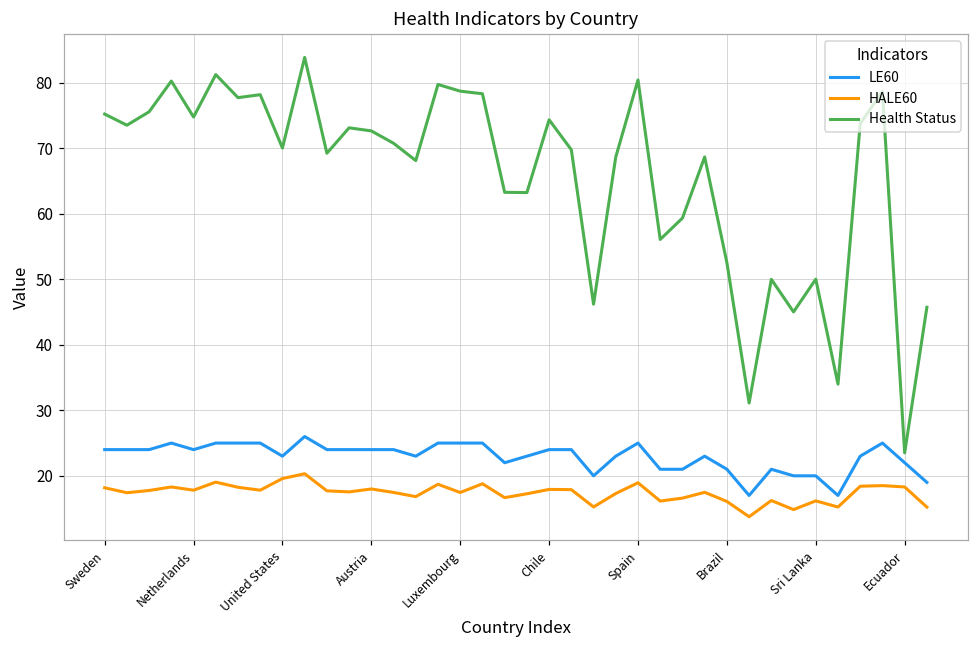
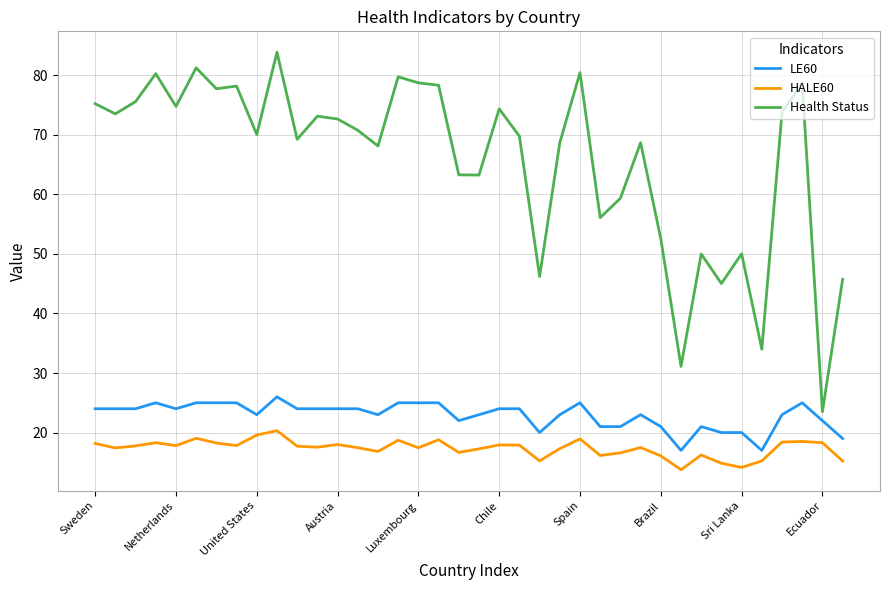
HALE60, Sri Lanka: 16 -> 14
